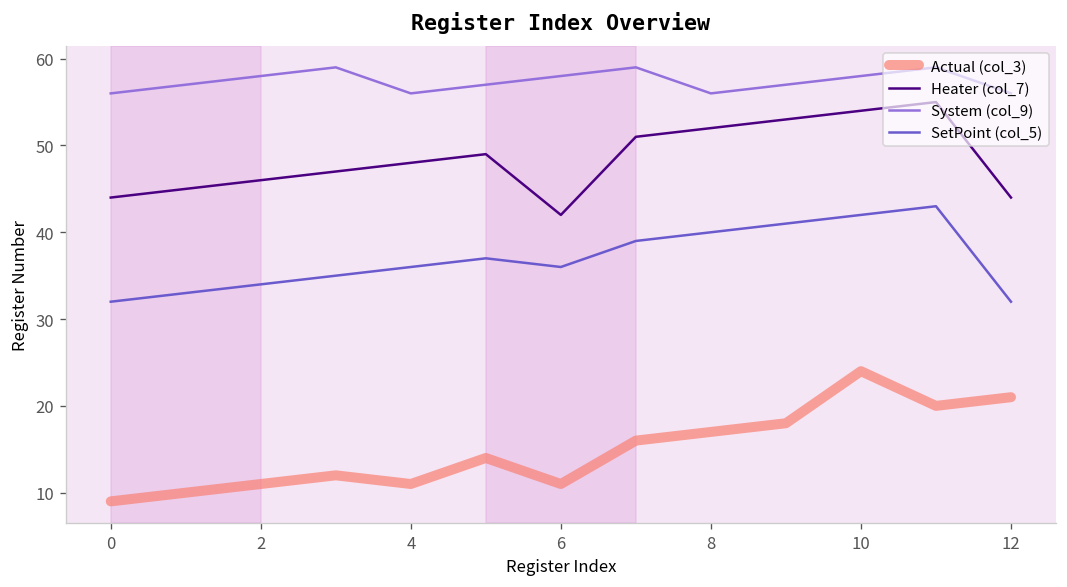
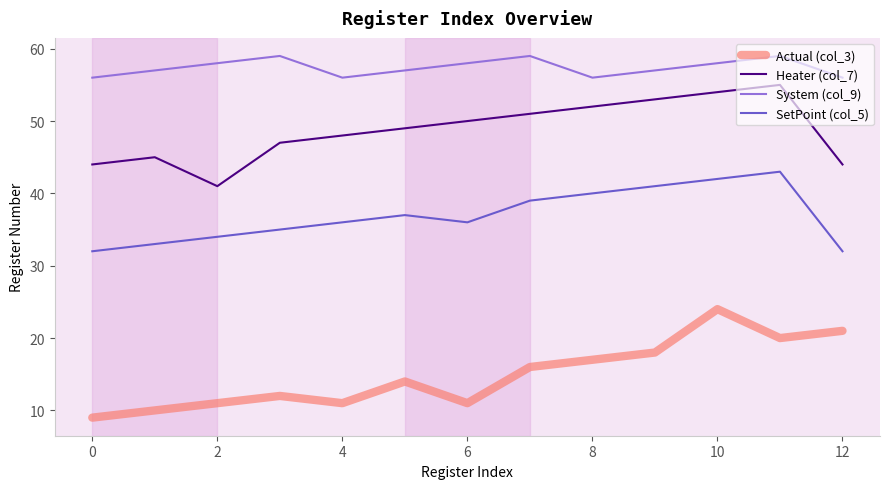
Heater (col_7), 2: 46 -> 41
Heater (col_7), 6: 42 -> 50
